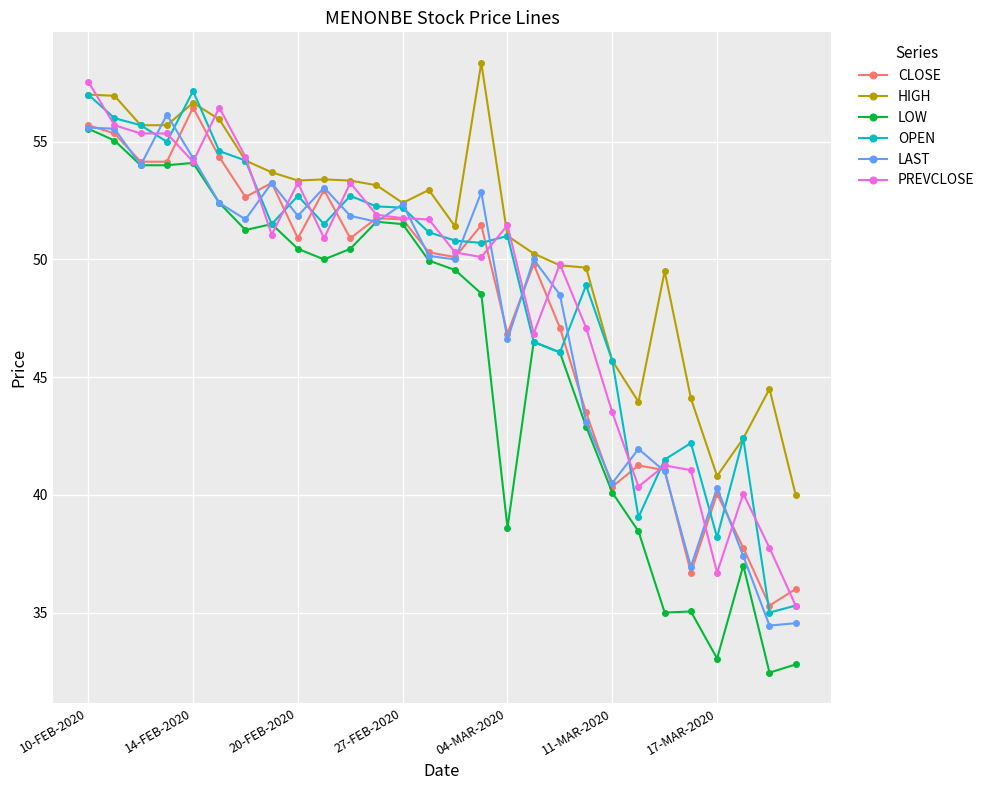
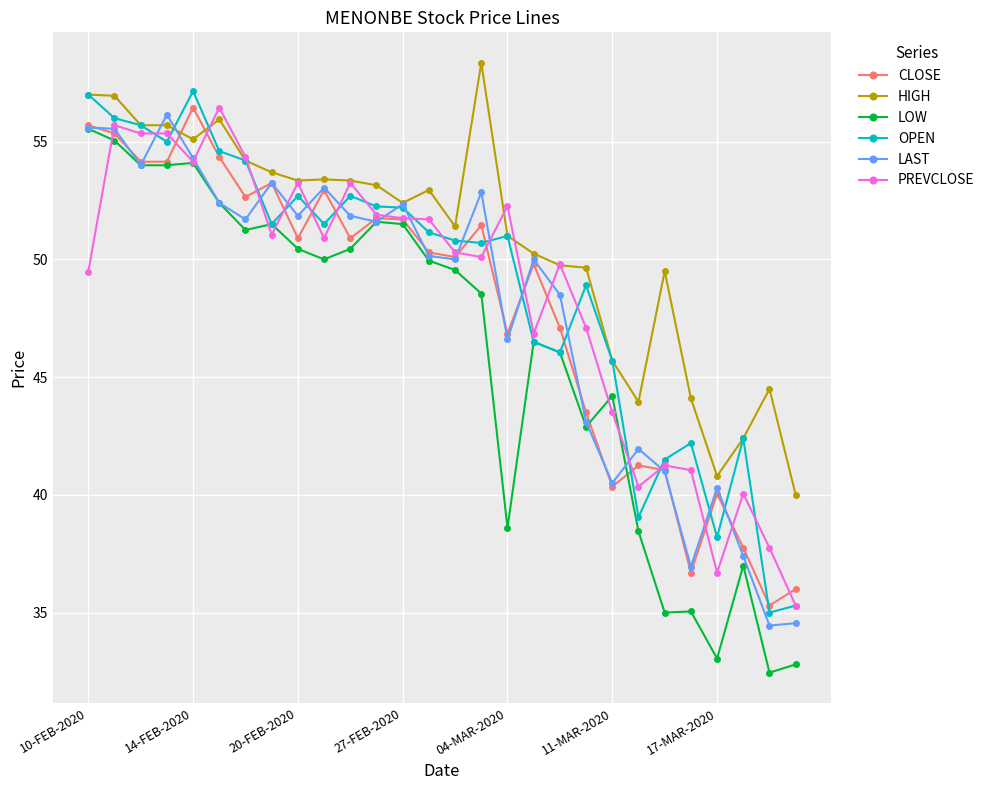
PREVCLOSE, 10-FEB-2020: 57.6 -> 49.5
HIGH, 14-FEB-2020: 56.7 -> 55.1
PREVCLOSE, 04-MAR-2020: 51.5 -> 52.3
LOW, 11-MAR-2020: 40.1 -> 44.2
